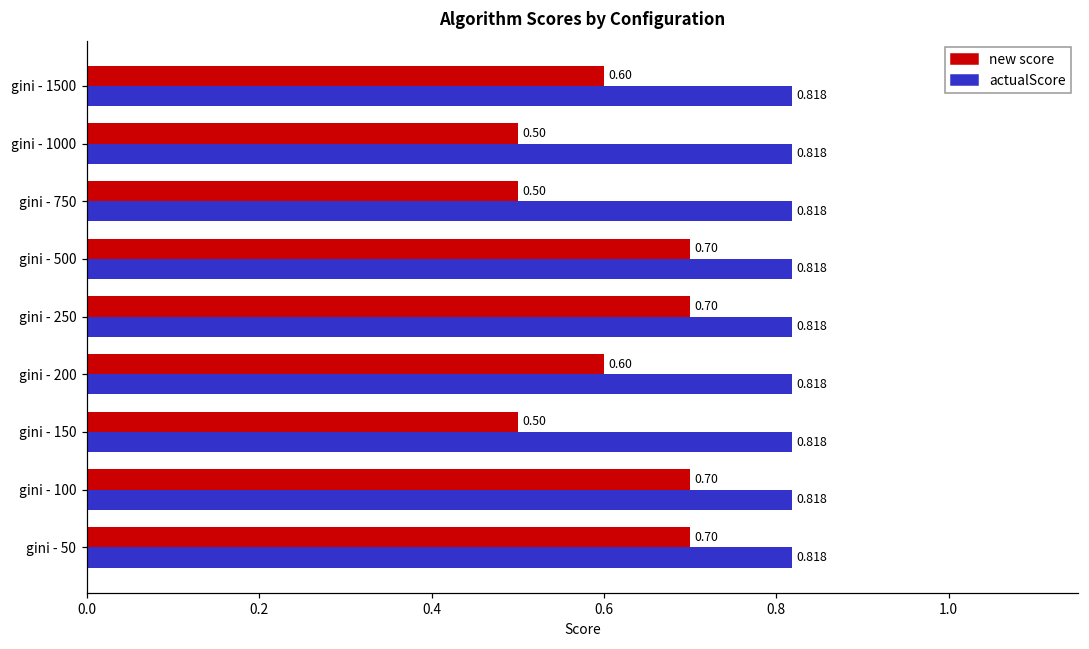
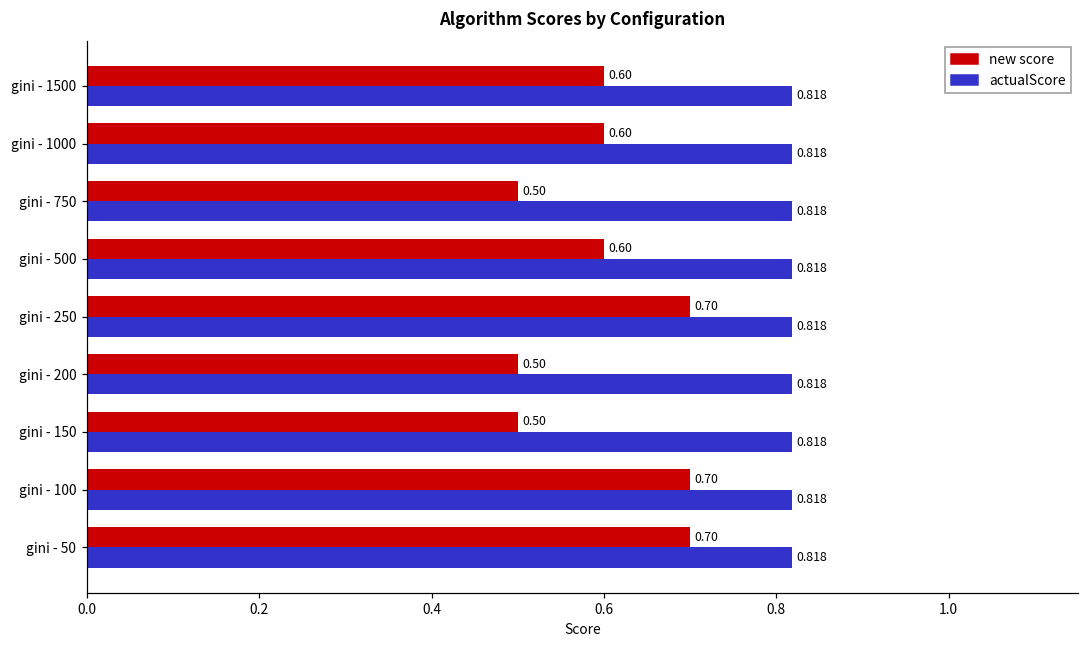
new score, gini - 1000: 0.50 -> 0.60
new score, gini - 500: 0.70 -> 0.60
new score, gini - 200: 0.60 -> 0.50
